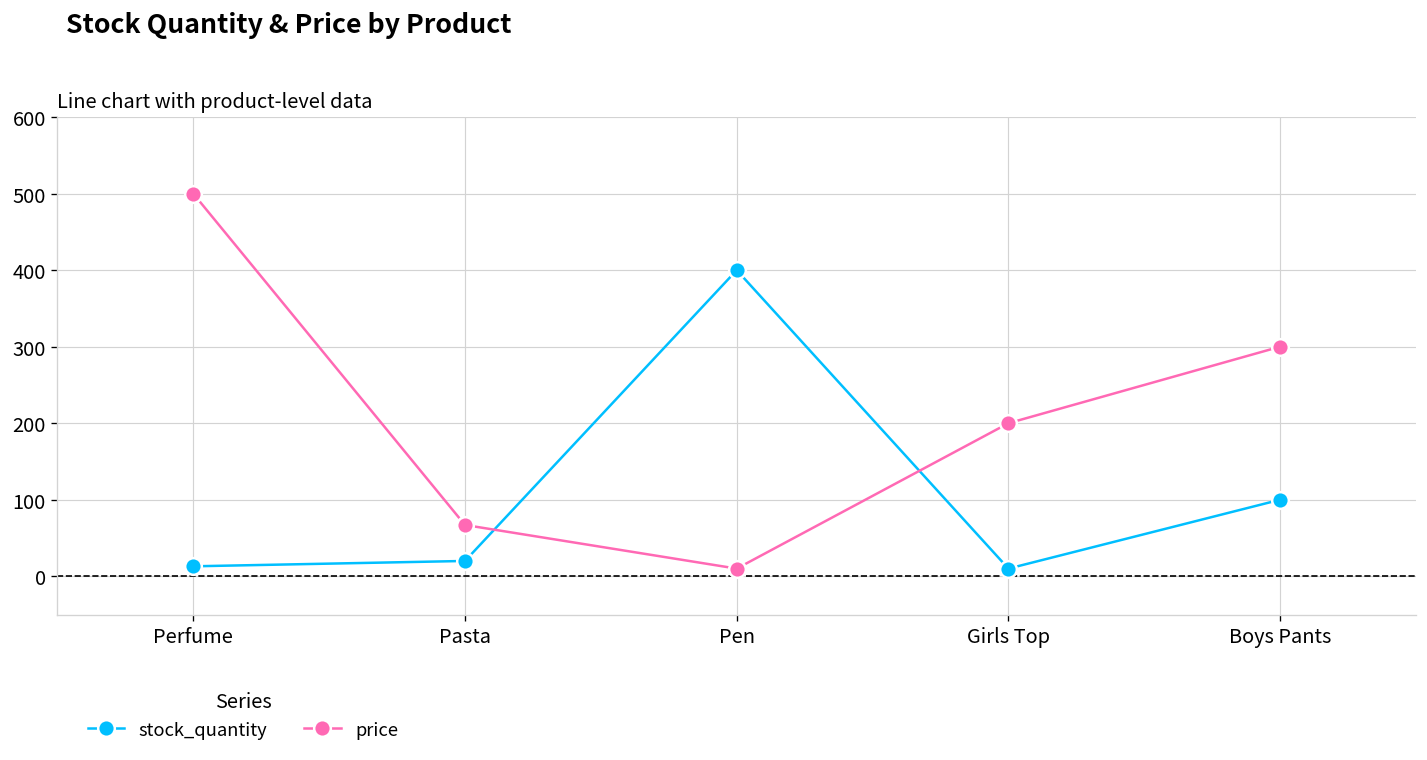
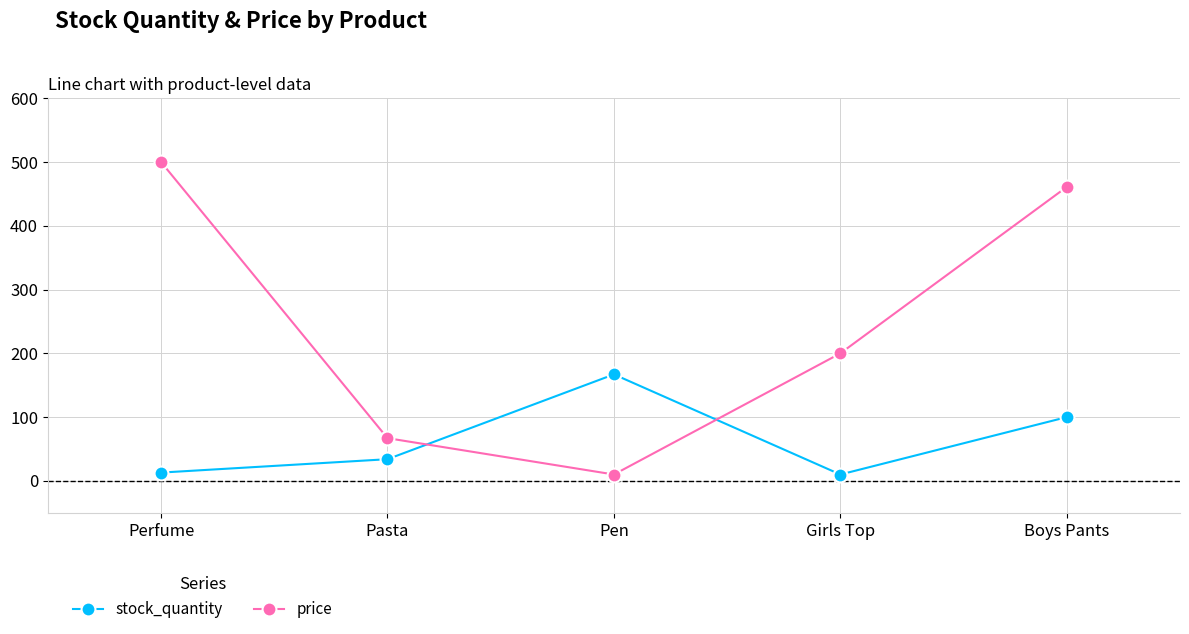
stock_quantity, Pasta: 20 -> 30
stock_quantity, Pen: 400 -> 170
price, Boys Pants: 300 -> 460
